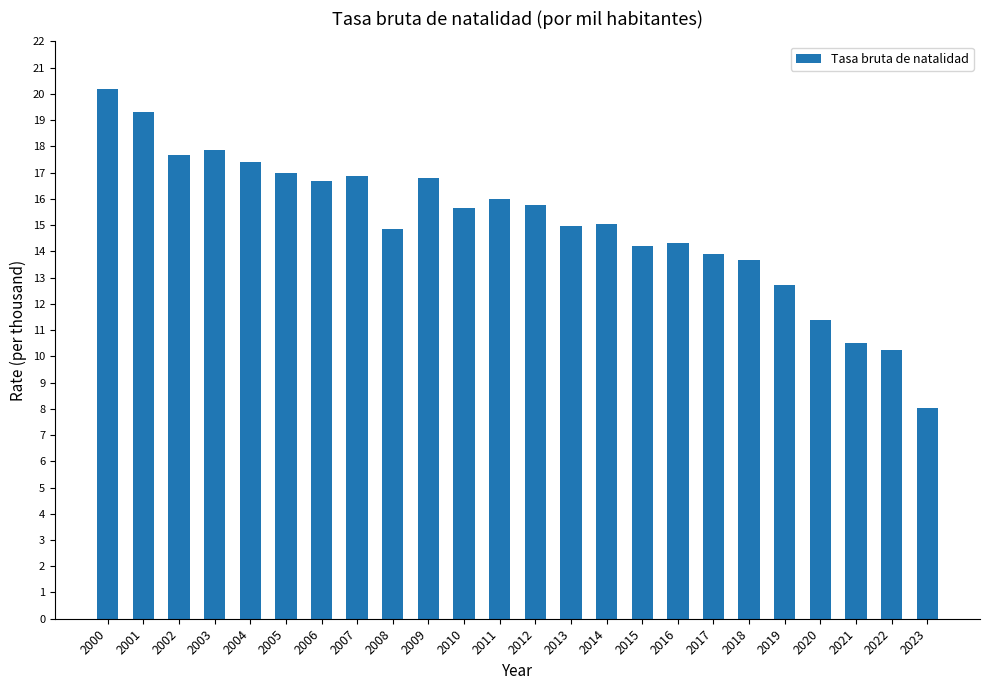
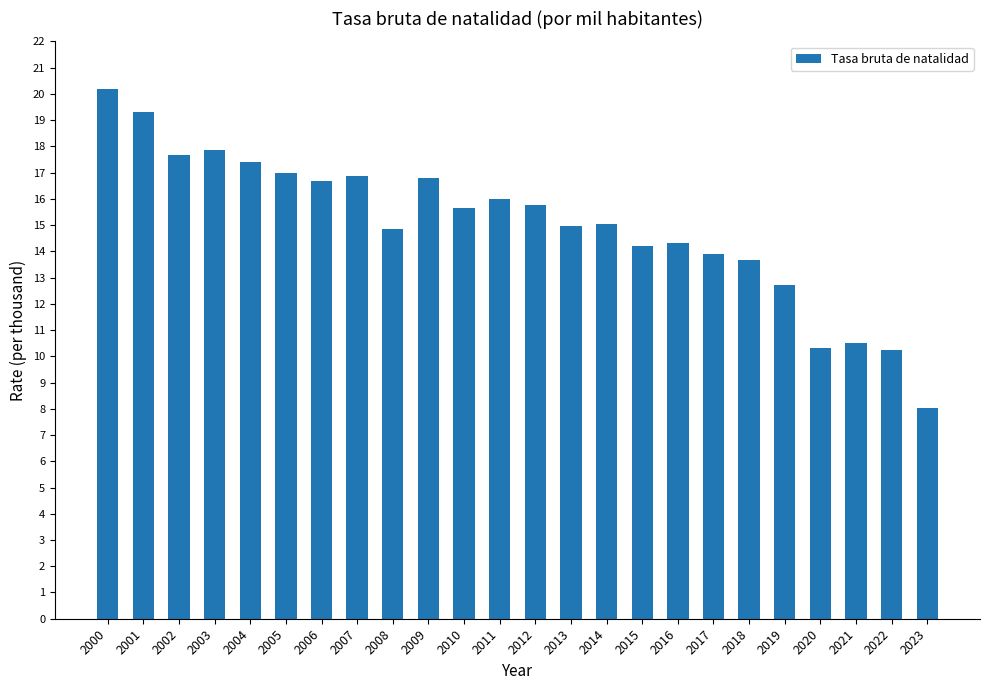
2020: 11.4 -> 10.3
